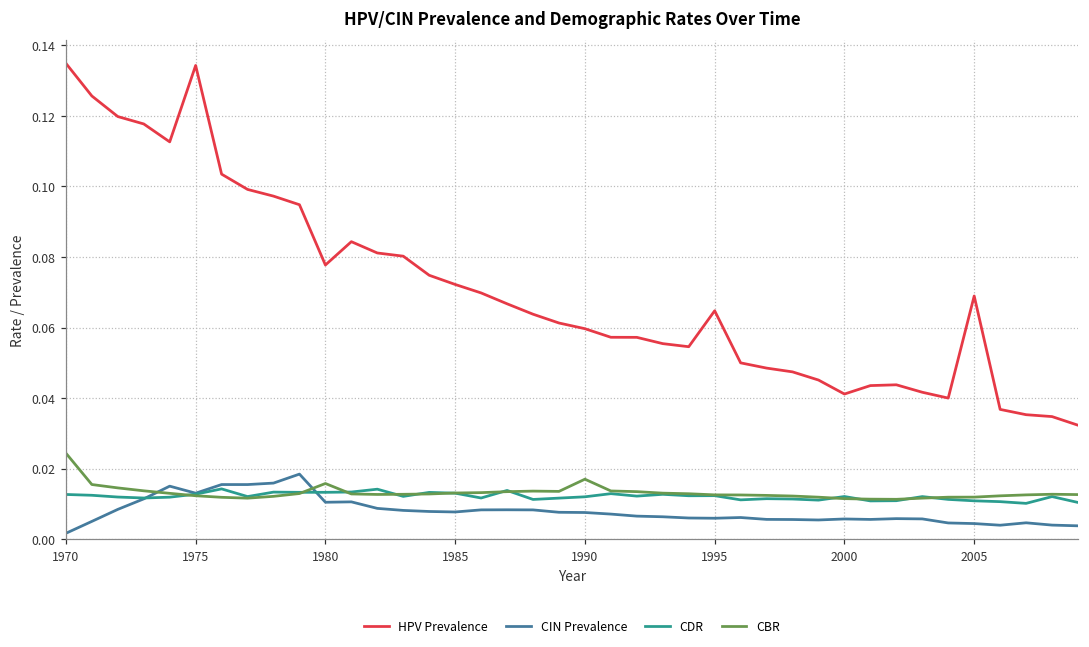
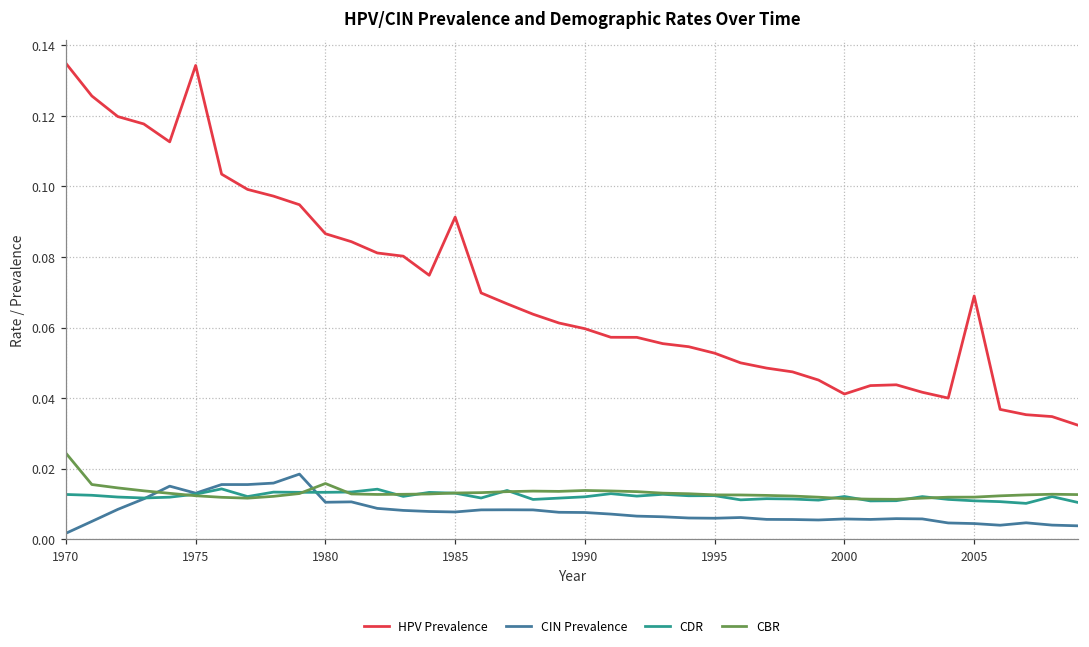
HPV Prevalence, 1980: 0.078 -> 0.087
HPV Prevalence, 1985: 0.072 -> 0.091
CBR, 1990: 0.017 -> 0.014
HPV Prevalence, 1995: 0.065 -> 0.053
